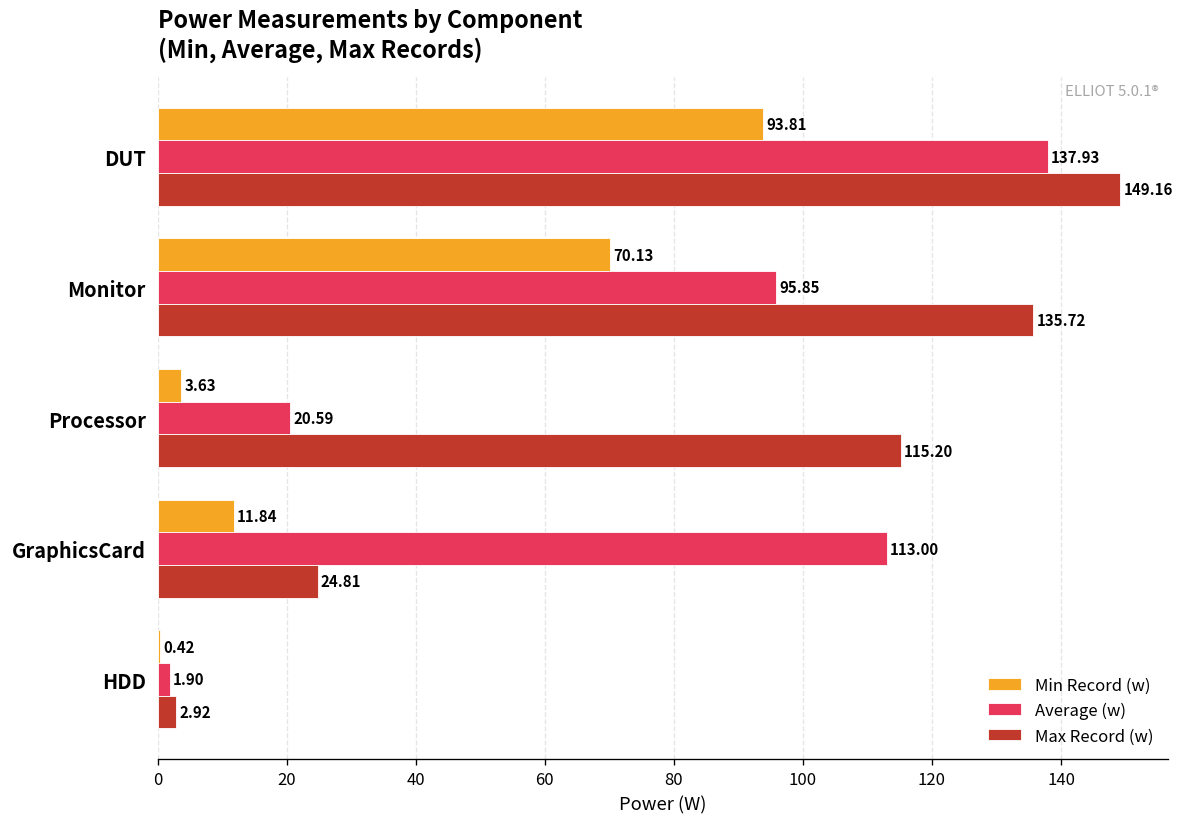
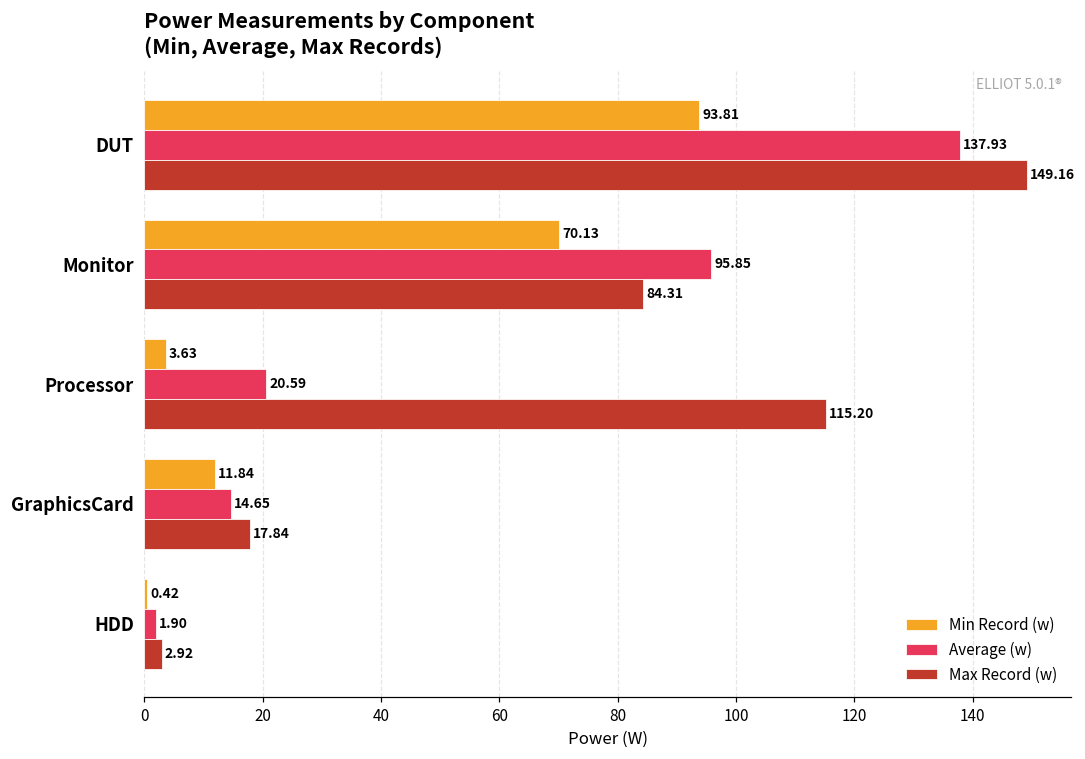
Max Record (w), Monitor: 135.72 -> 84.31
Average (w), GraphicsCard: 113.00 -> 14.65
Max Record (w), GraphicsCard: 24.81 -> 17.84
